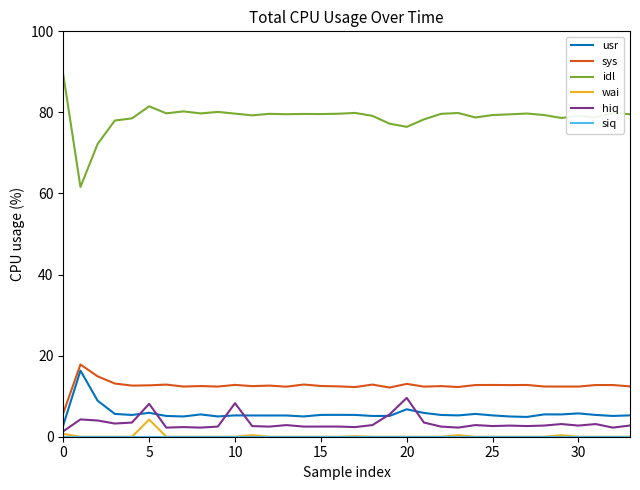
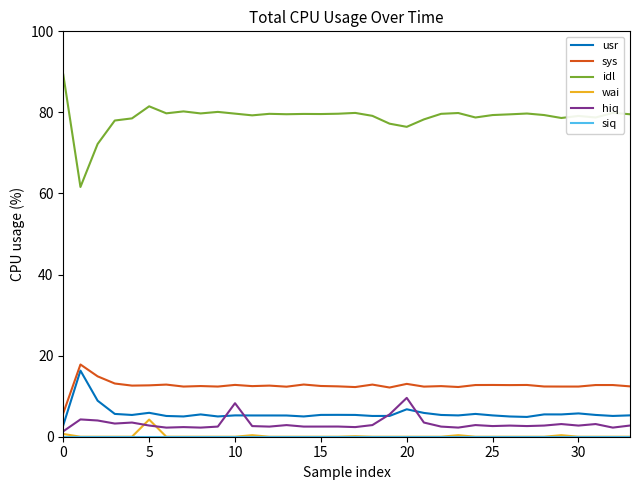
hiq, 5: 8 -> 3
